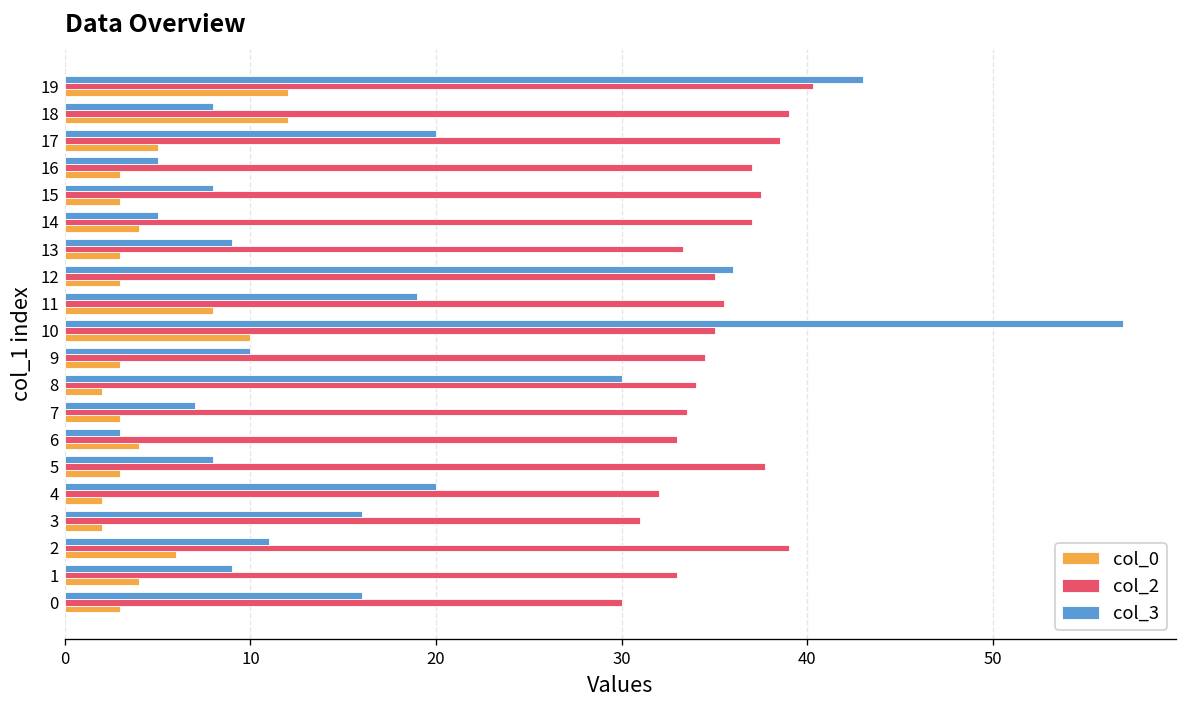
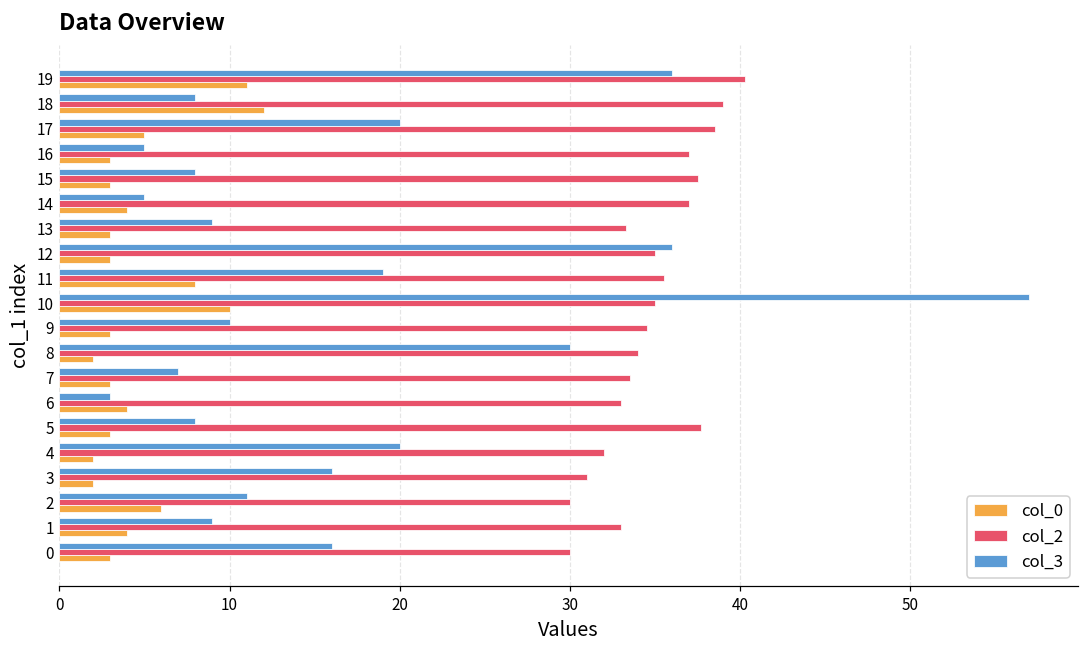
col_3, 19: 43 -> 36
col_0, 19: 12 -> 11
col_2, 2: 39 -> 30
